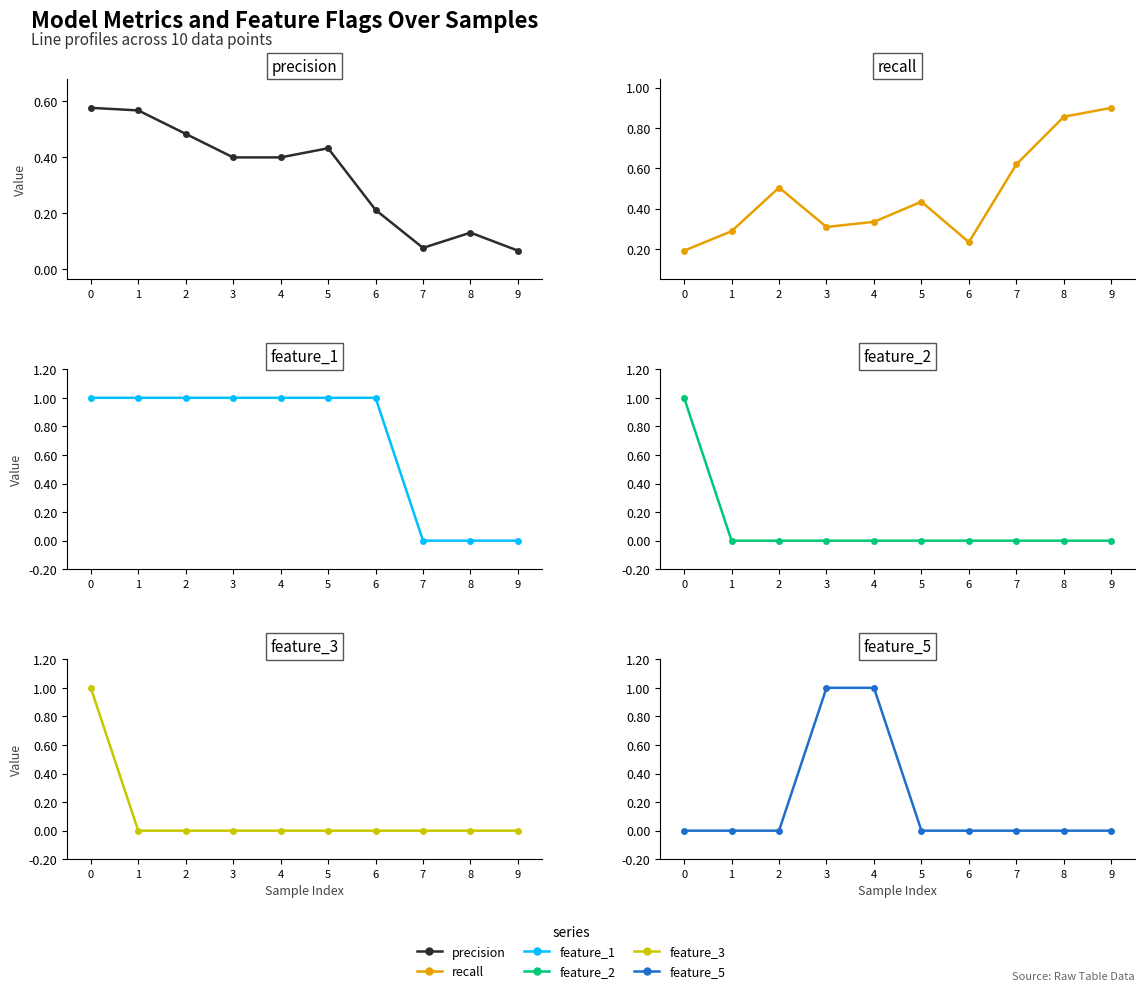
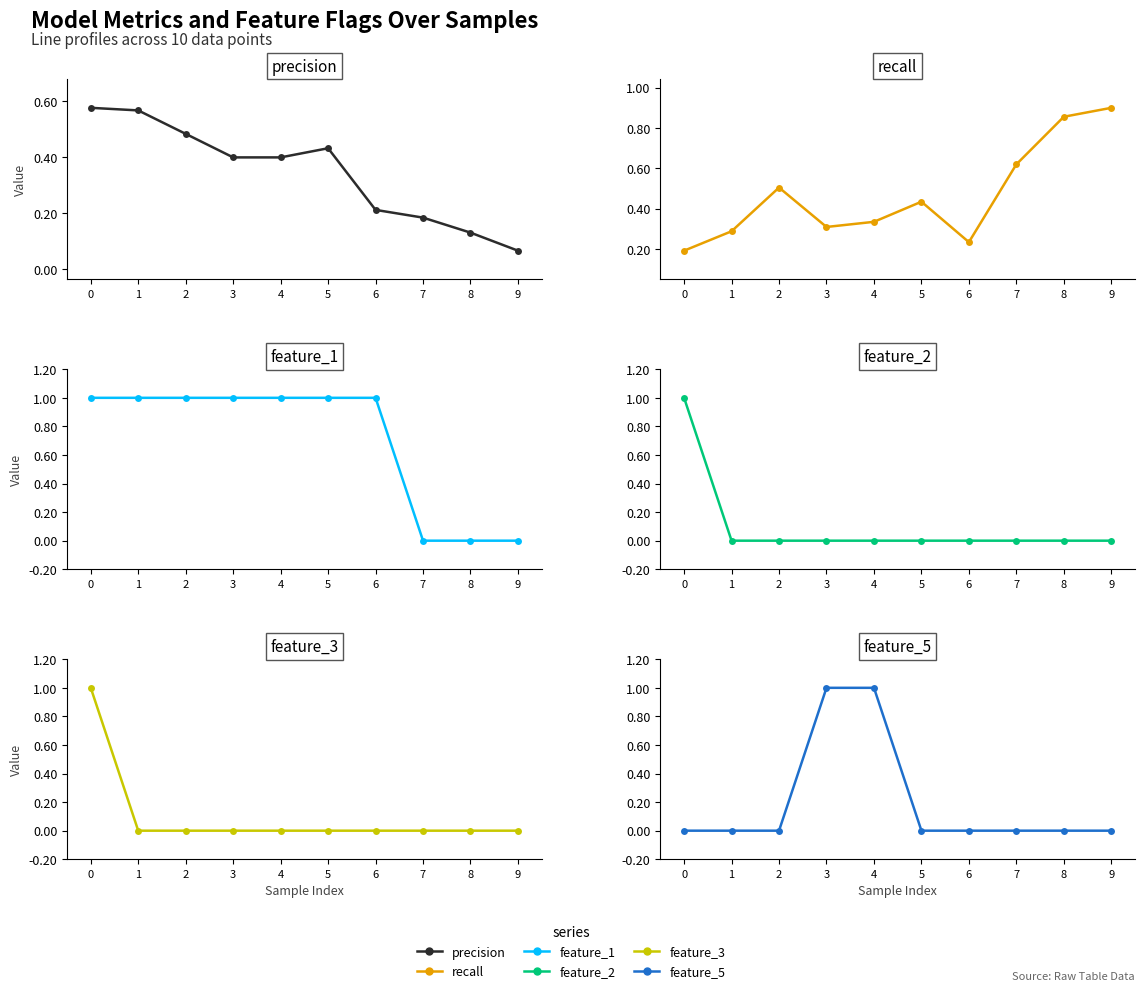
precision, 7: 0.08 -> 0.19
